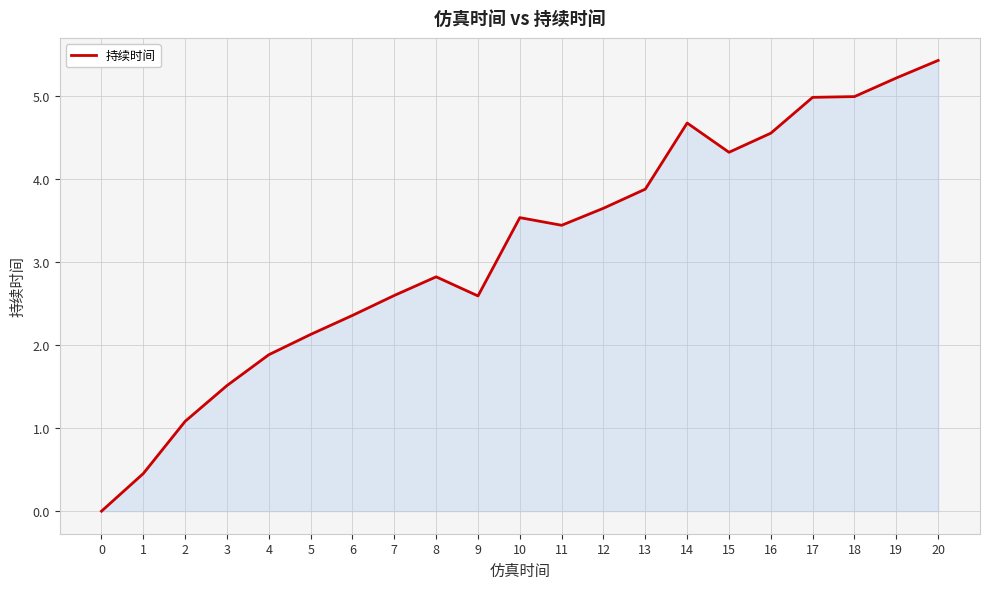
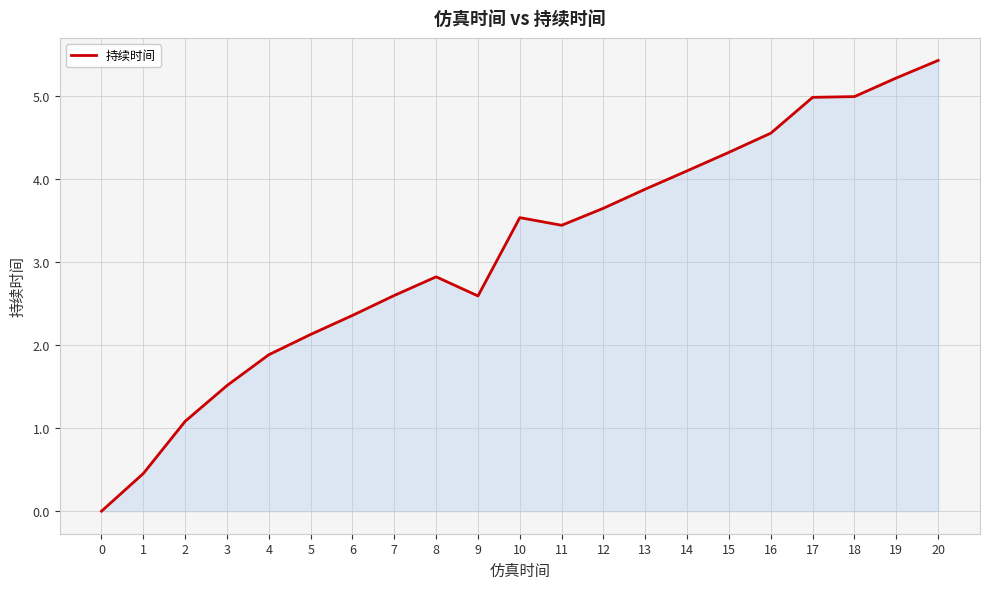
14: 4.7 -> 4.1
